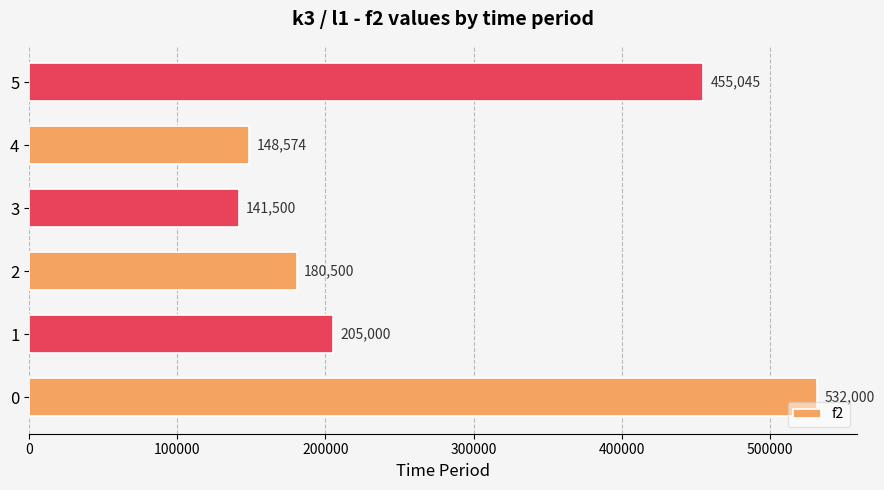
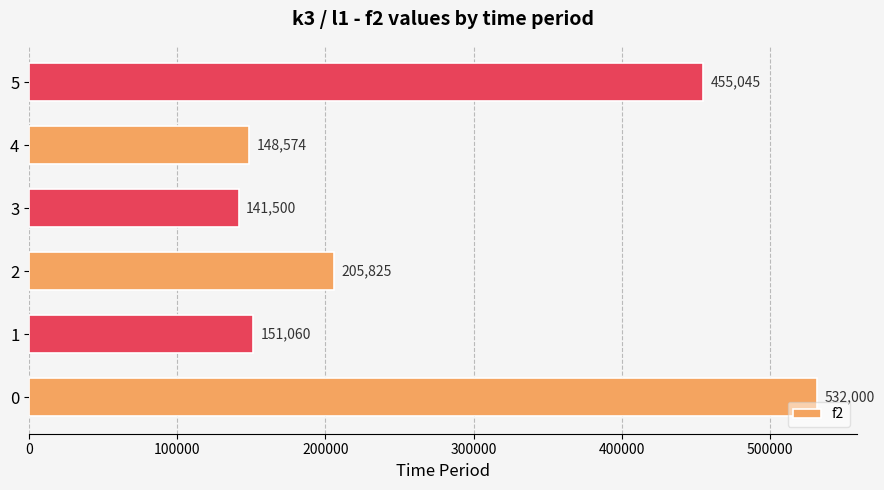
2: 180,500 -> 205,825
1: 205,000 -> 151,060
